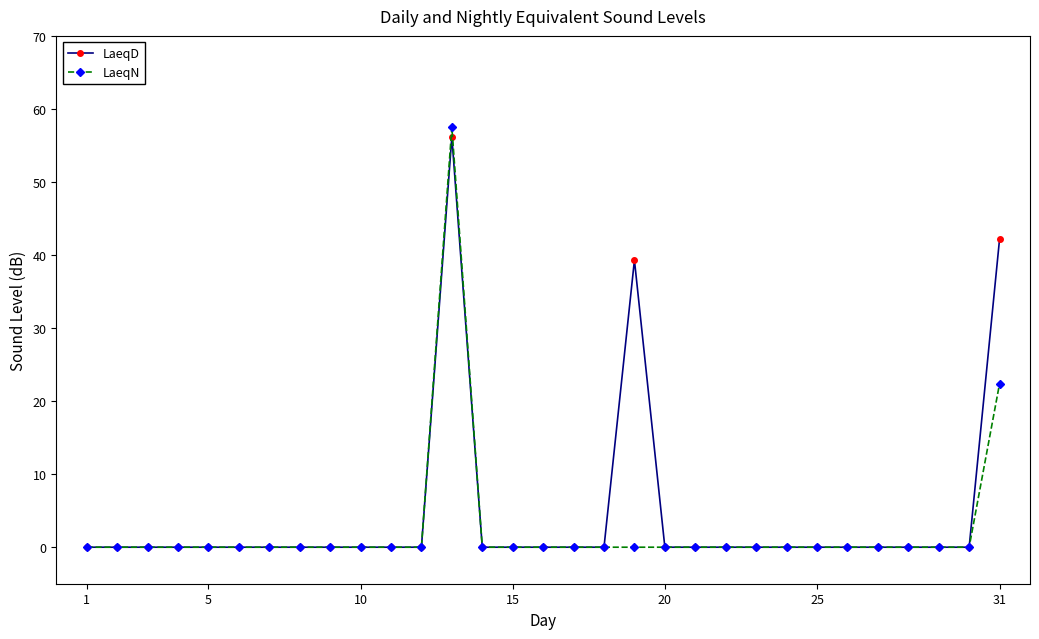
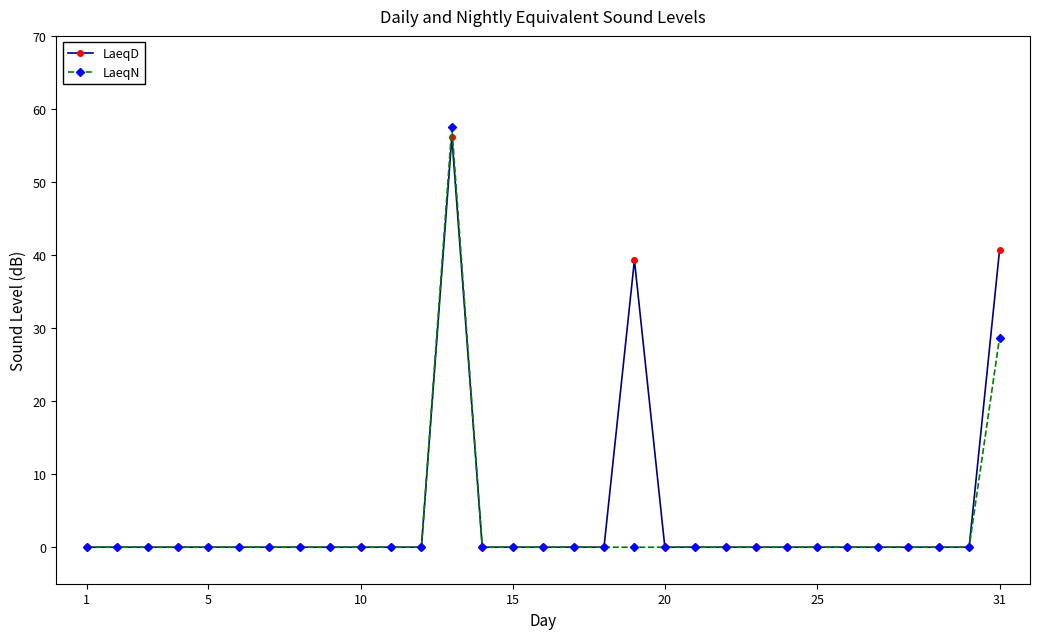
LaeqD, 31: 42 -> 41
LaeqN, 31: 22 -> 29
